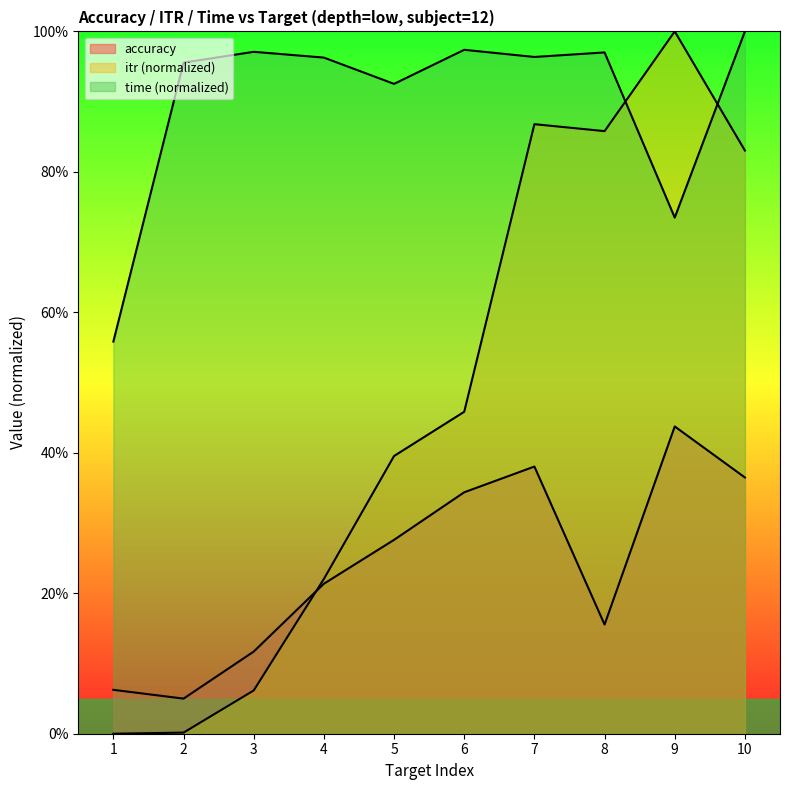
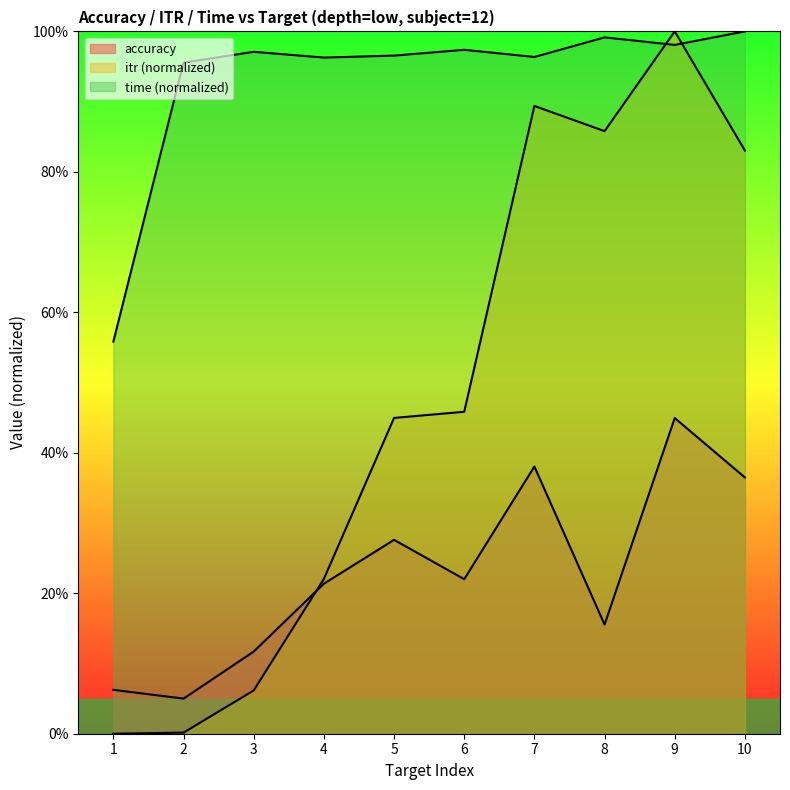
itr (normalized), 5: 40% -> 45%
time (normalized), 5: 93% -> 97%
accuracy, 6: 34% -> 22%
itr (normalized), 7: 87% -> 89%
time (normalized), 8: 97% -> 99%
accuracy, 9: 44% -> 45%
time (normalized), 9: 73% -> 98%
